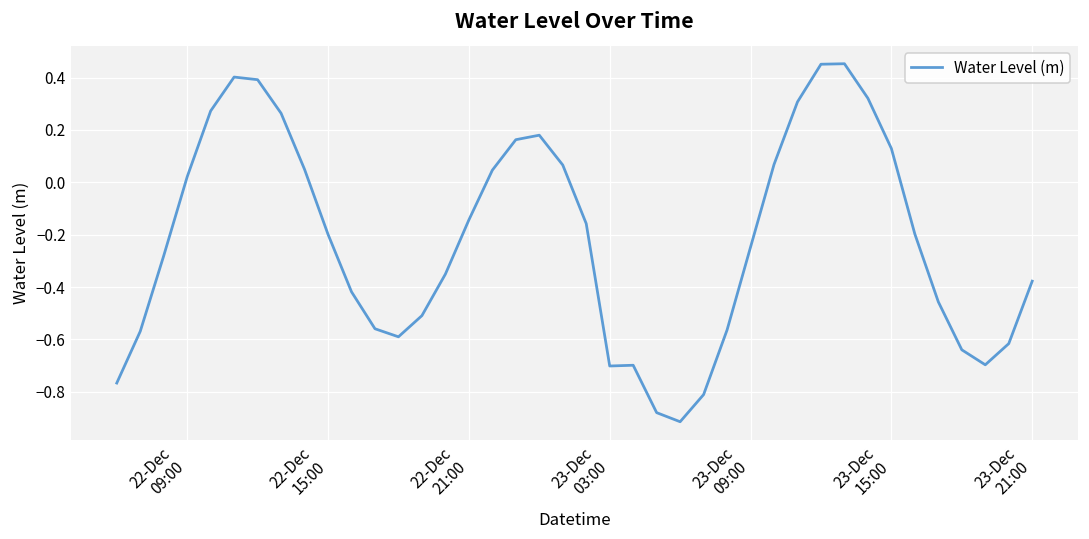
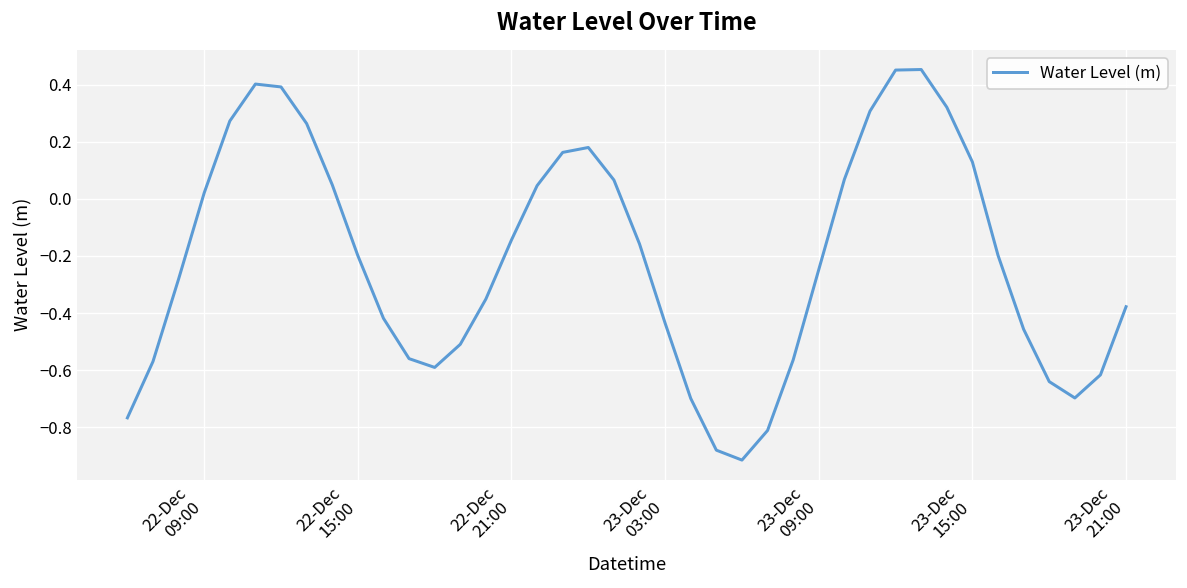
23-Dec 03:00: -0.70 -> -0.44
